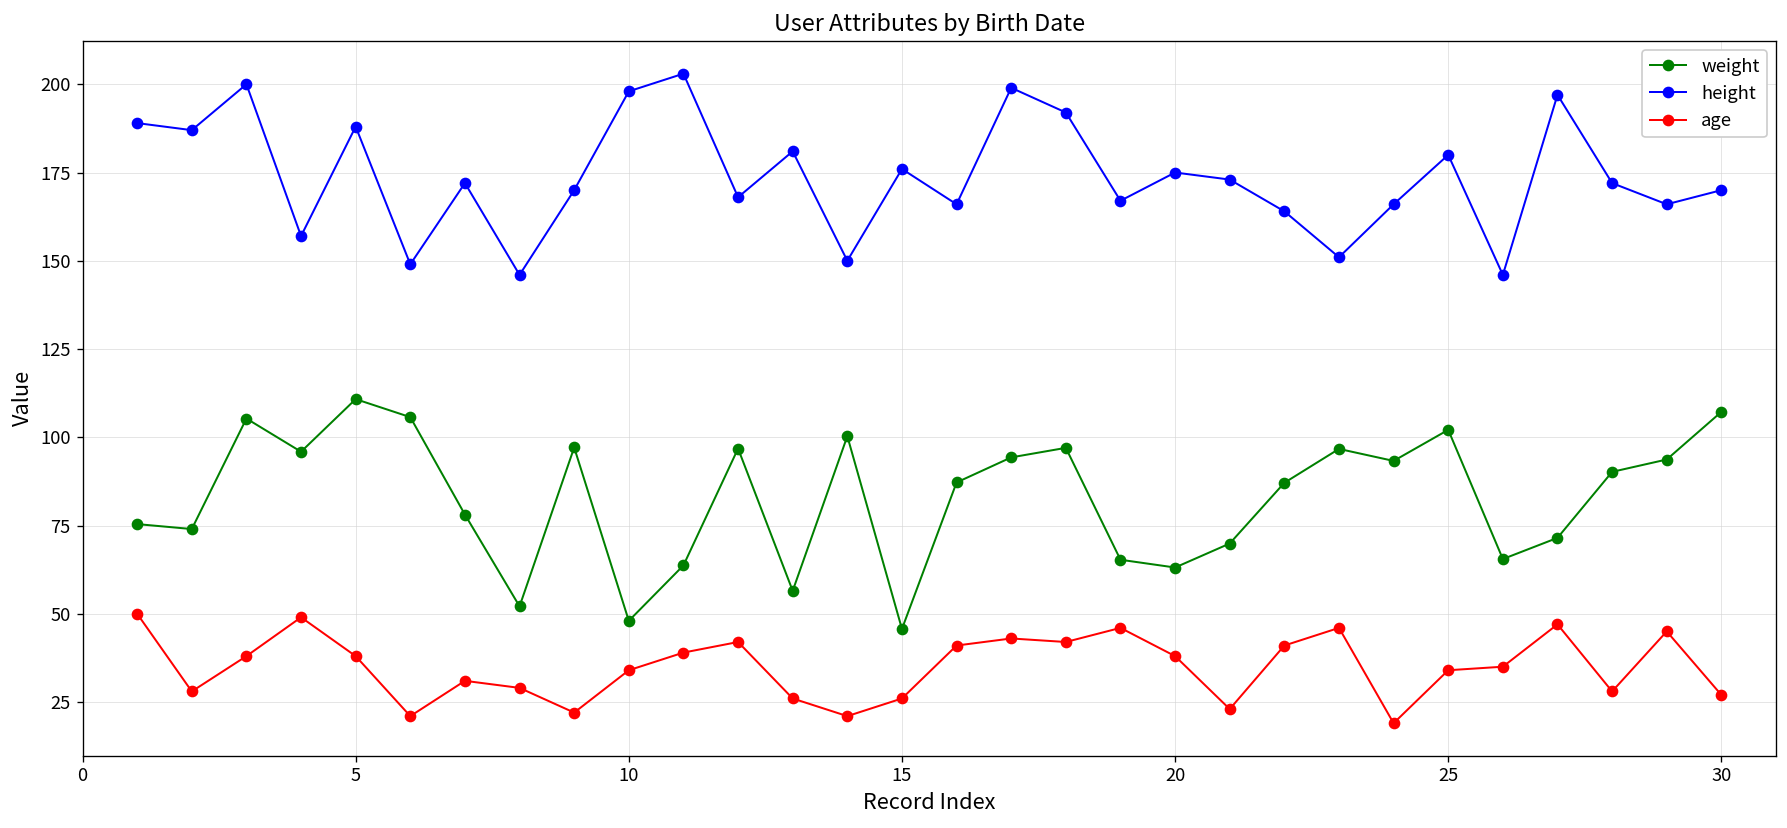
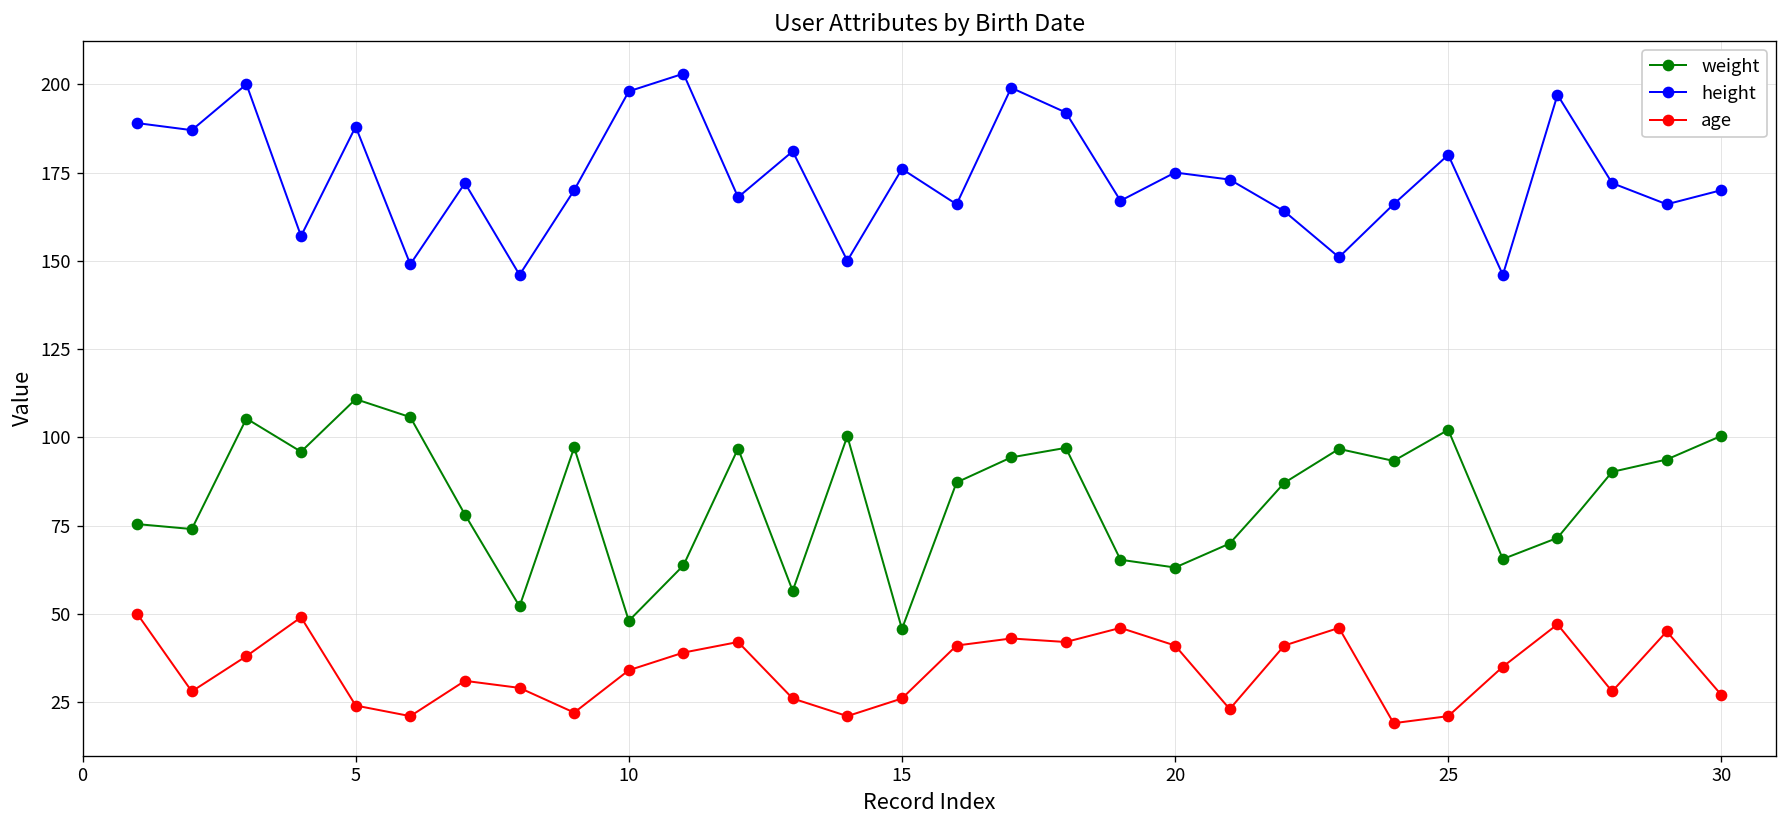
age, 5: 38 -> 24
age, 20: 38 -> 41
age, 25: 34 -> 21
weight, 30: 107 -> 100
